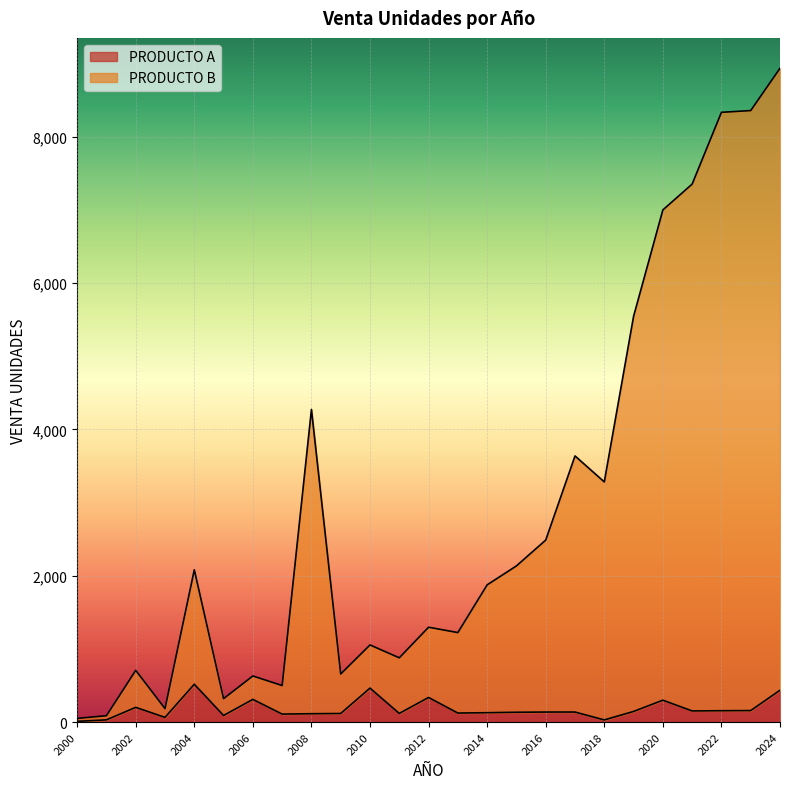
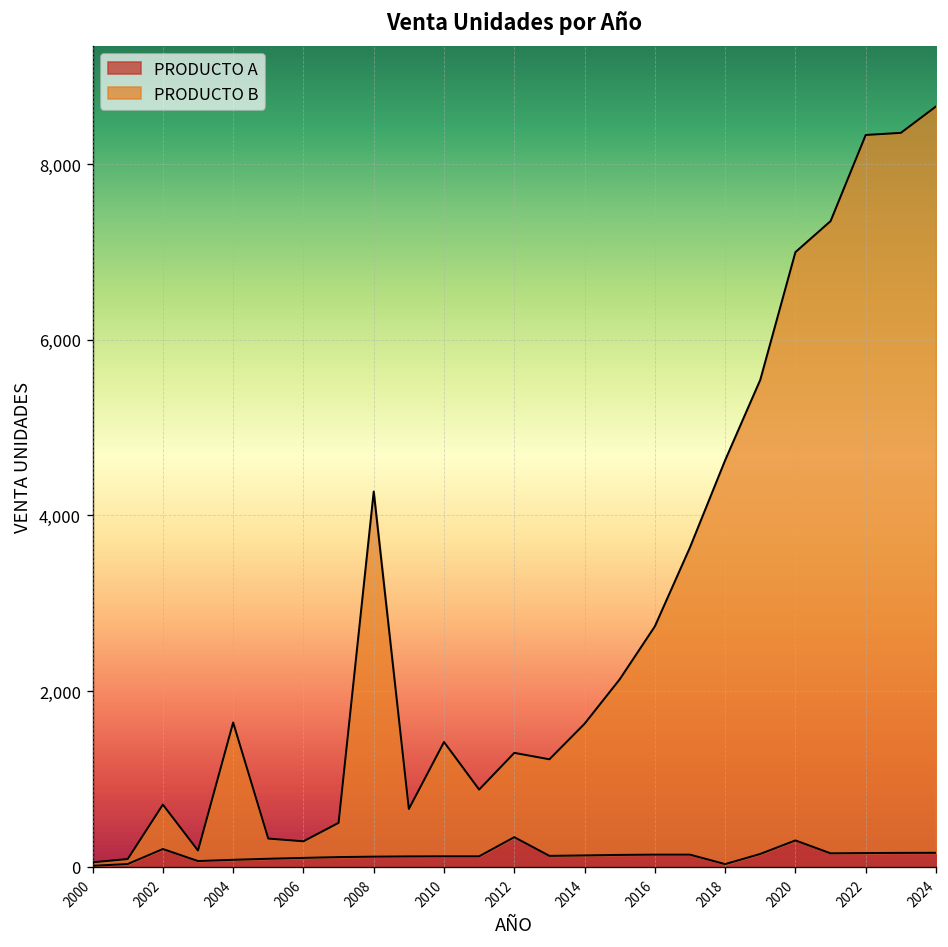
PRODUCTO A, 2004: 500 -> 100
PRODUCTO A, 2006: 300 -> 100
PRODUCTO B, 2006: 300 -> 200
PRODUCTO A, 2010: 500 -> 100
PRODUCTO B, 2010: 600 -> 1,300
PRODUCTO B, 2014: 1,700 -> 1,500
PRODUCTO B, 2016: 2,400 -> 2,600
PRODUCTO B, 2018: 3,300 -> 4,600
PRODUCTO A, 2024: 400 -> 200
